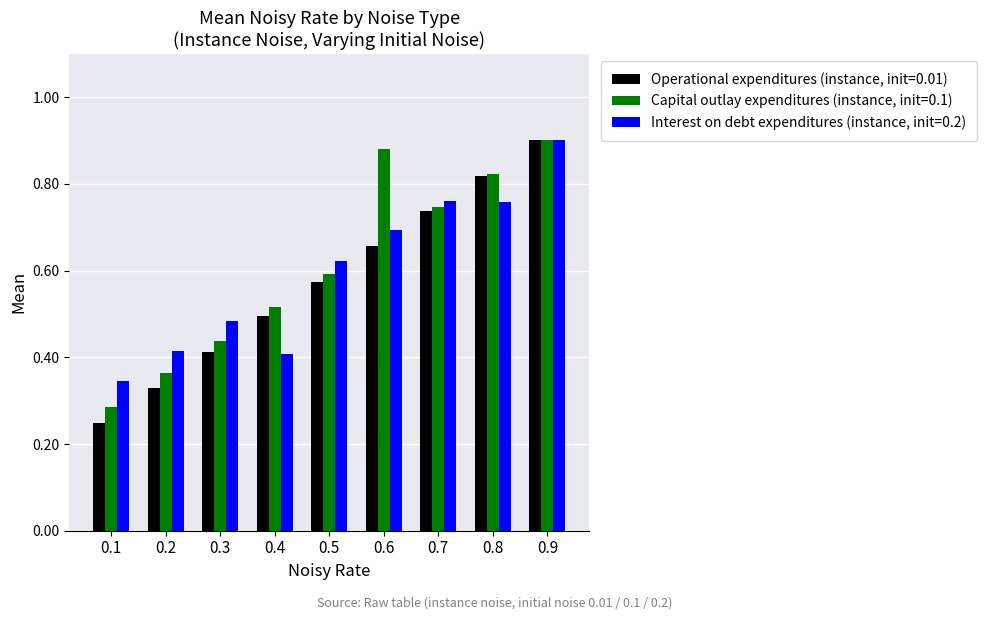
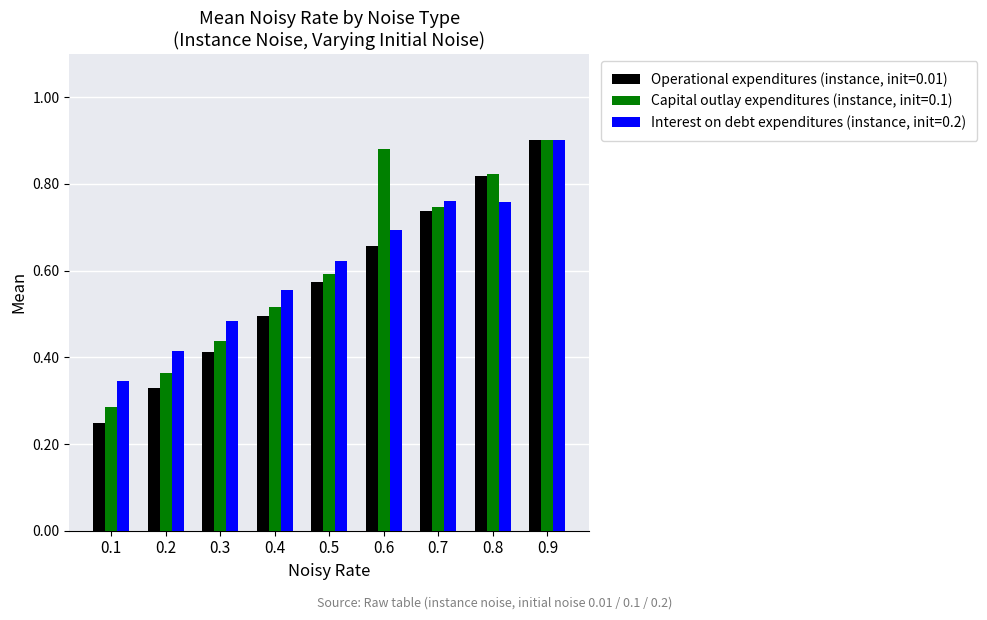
Interest on debt expenditures (instance, init=0.2), 0.4: 0.41 -> 0.55
